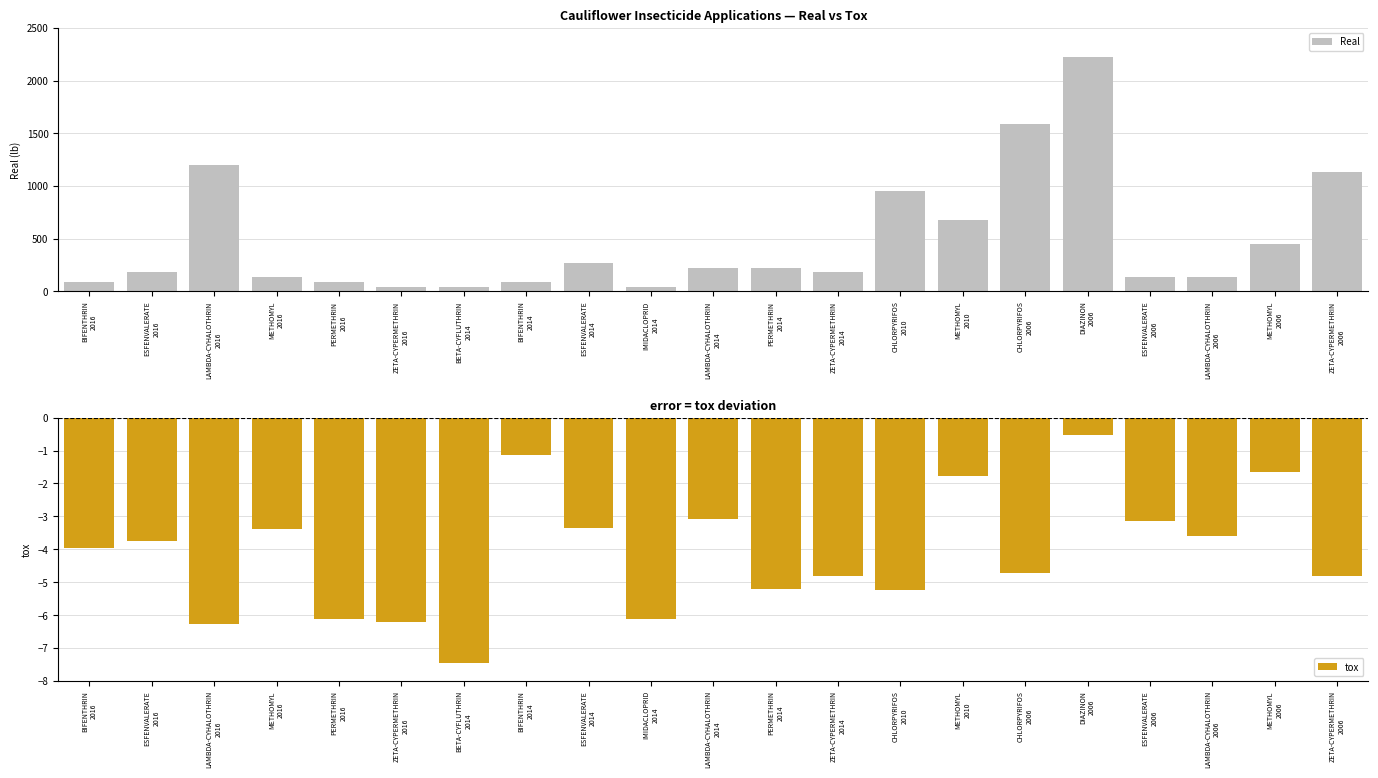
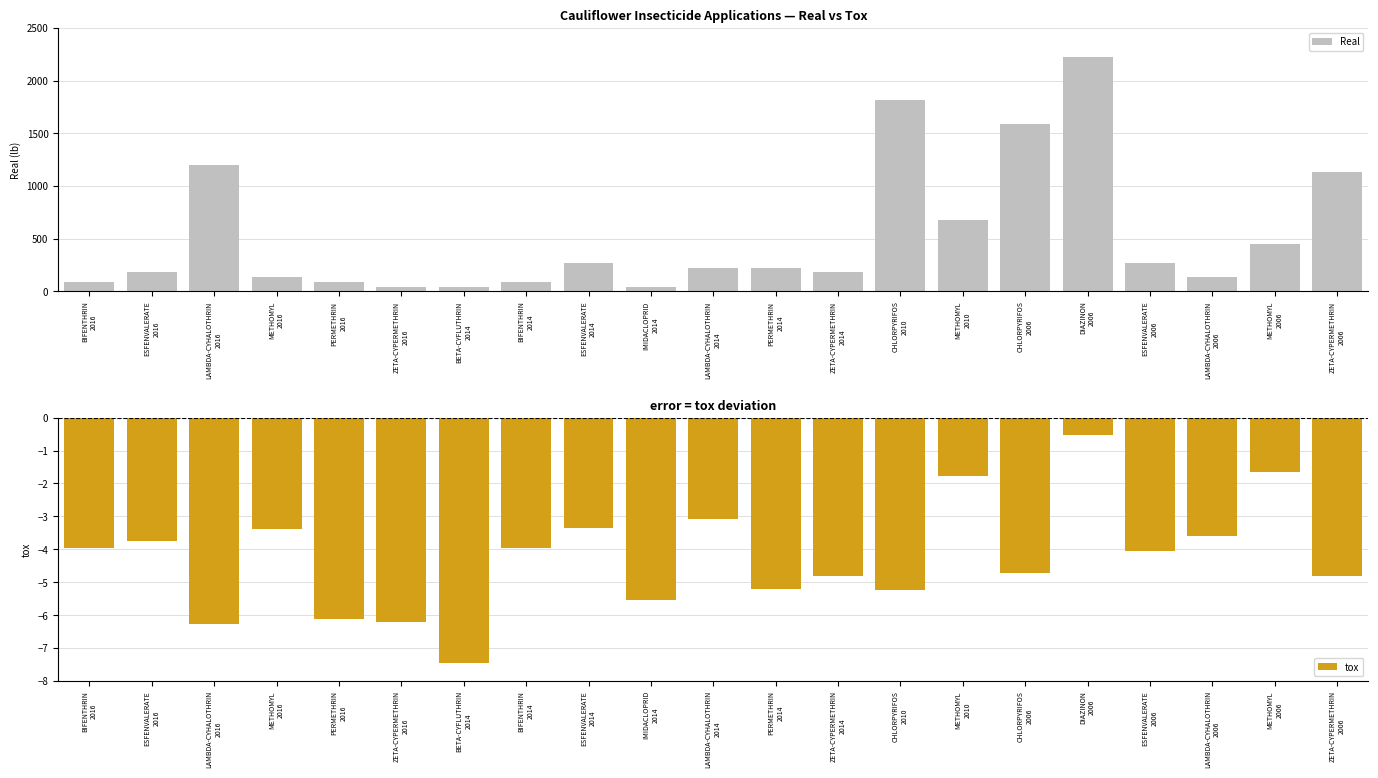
Cauliflower Insecticide Applications — Real vs Tox, CHLORPYRIFOS 2010: 950 -> 1820
Cauliflower Insecticide Applications — Real vs Tox, ESFENVALERATE 2006: 140 -> 270
error = tox deviation, BIFENTHRIN 2014: -1.1 -> -4.0
error = tox deviation, IMIDACLOPRID 2014: -6.1 -> -5.5
error = tox deviation, ESFENVALERATE 2006: -3.1 -> -4.1
